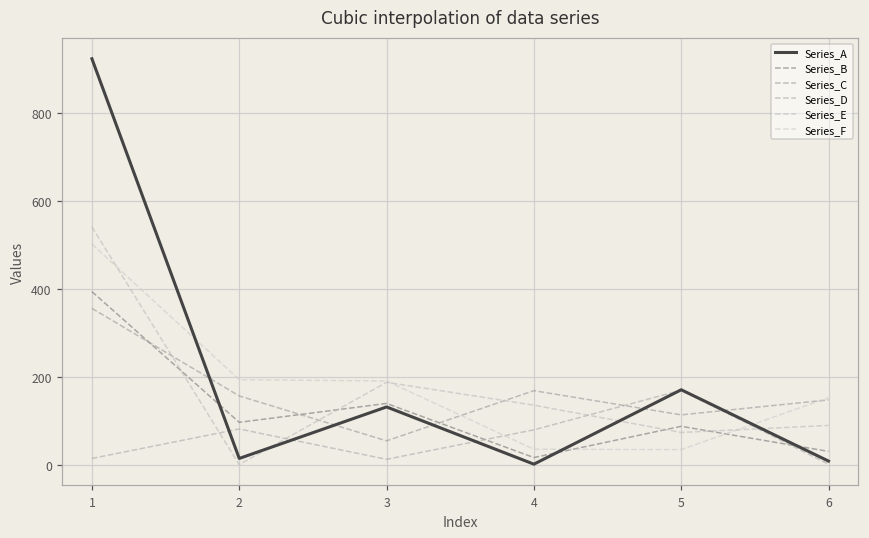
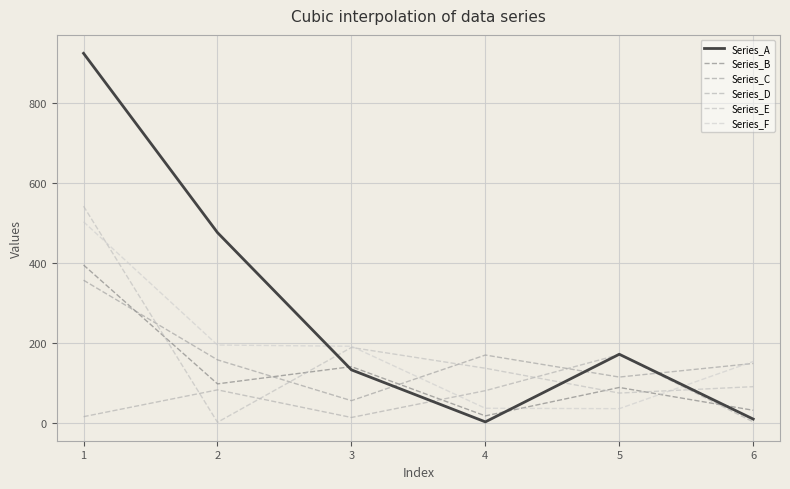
Series_A, 2: 20 -> 480
